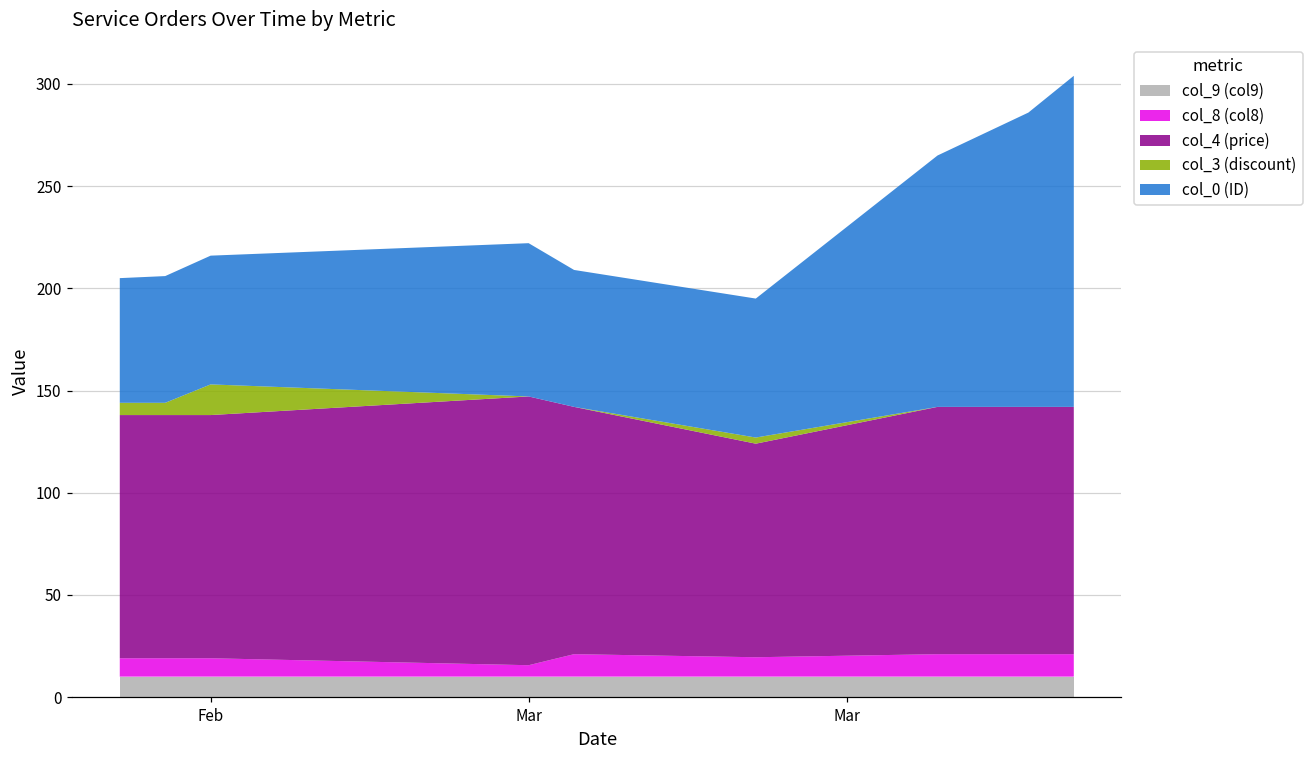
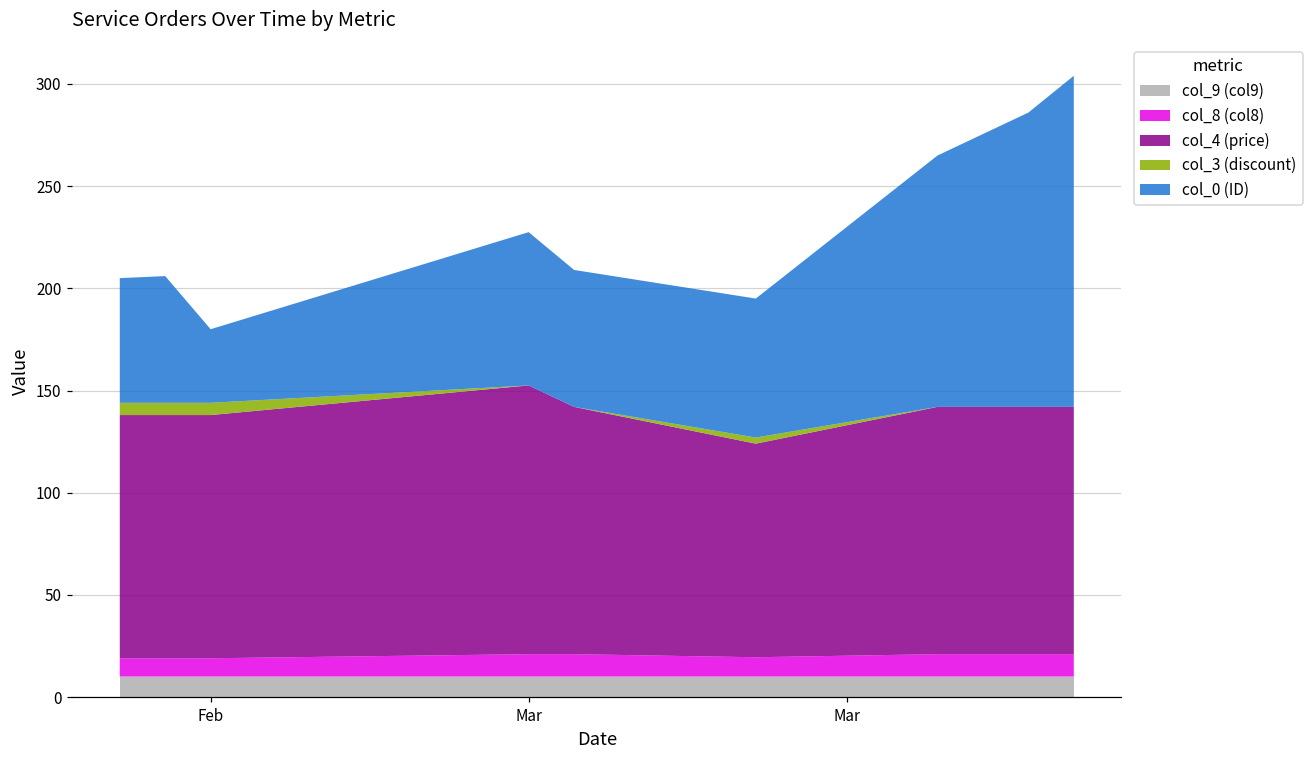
col_3 (discount), Feb: 15 -> 6
col_0 (ID), Feb: 63 -> 36
col_8 (col8), Mar: 6 -> 11
